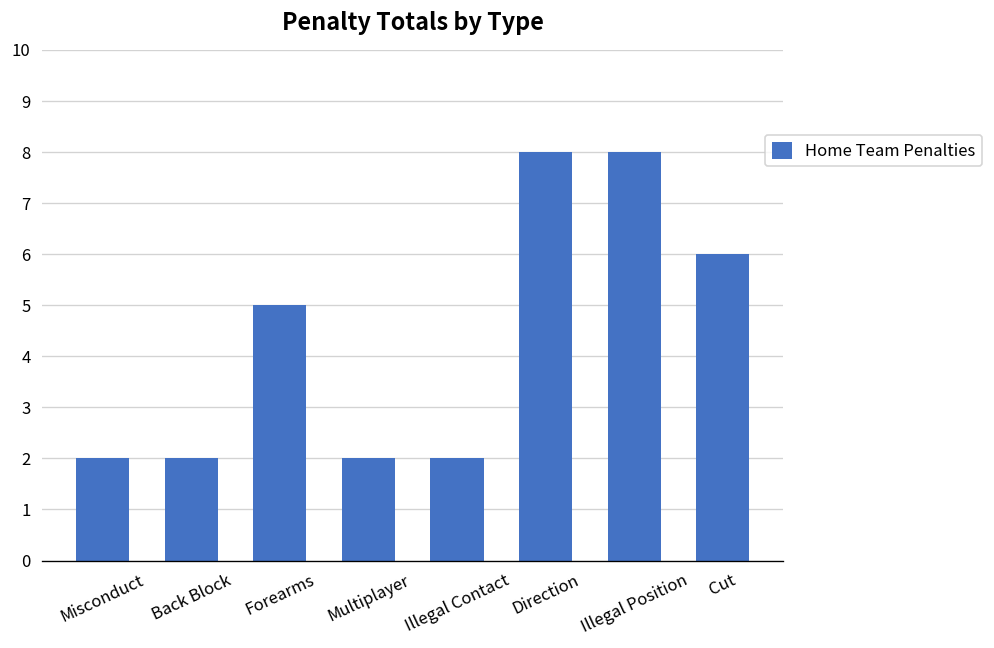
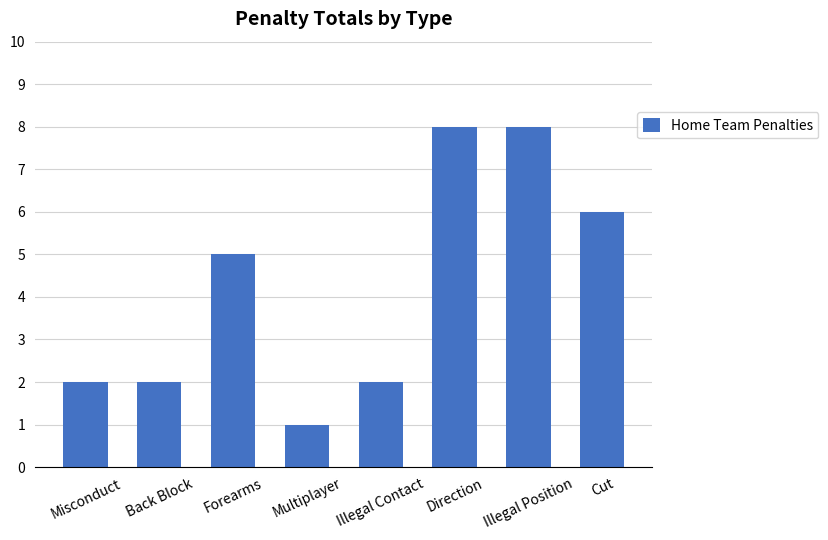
Multiplayer: 2 -> 1
